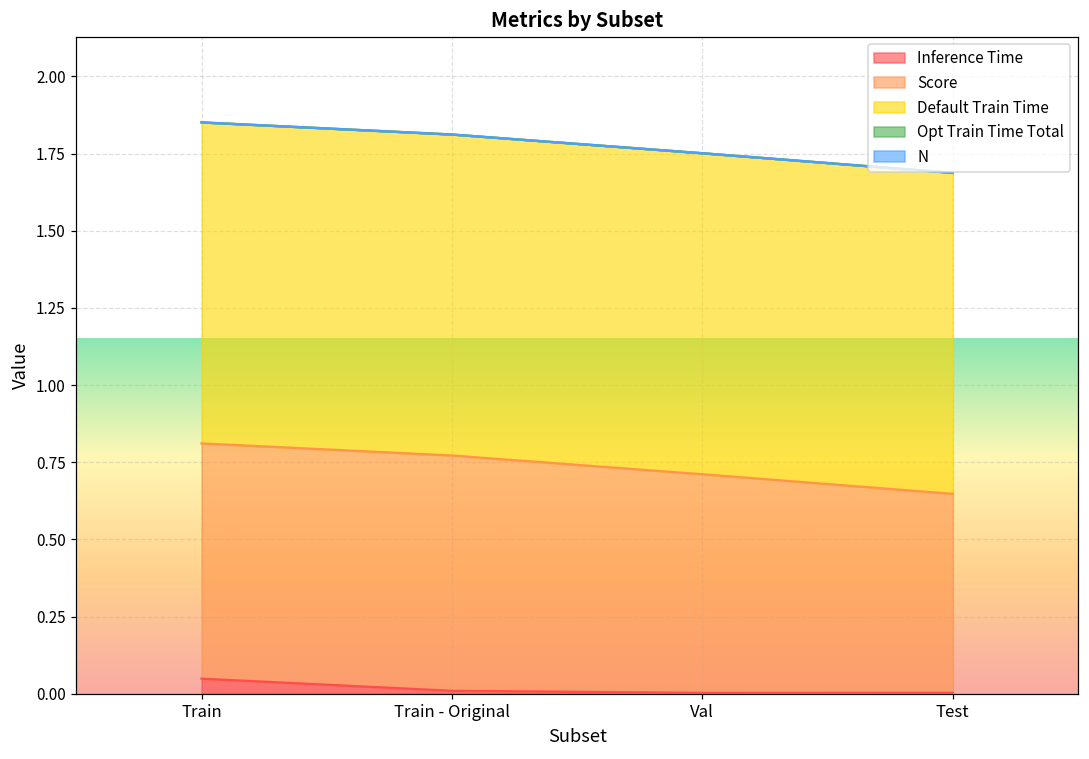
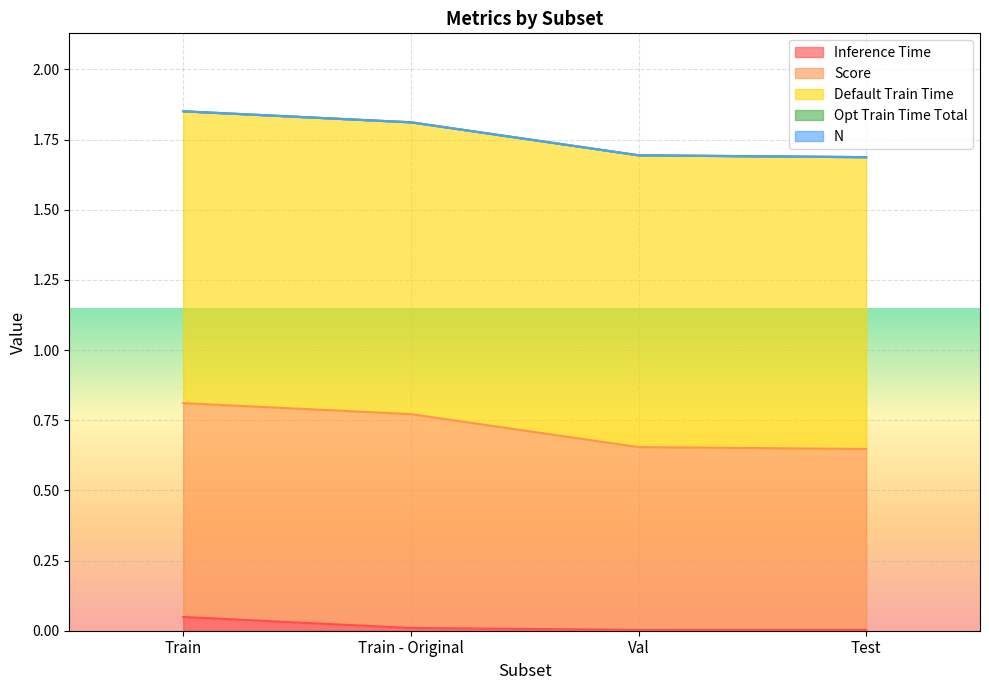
Score, Val: 0.71 -> 0.65
